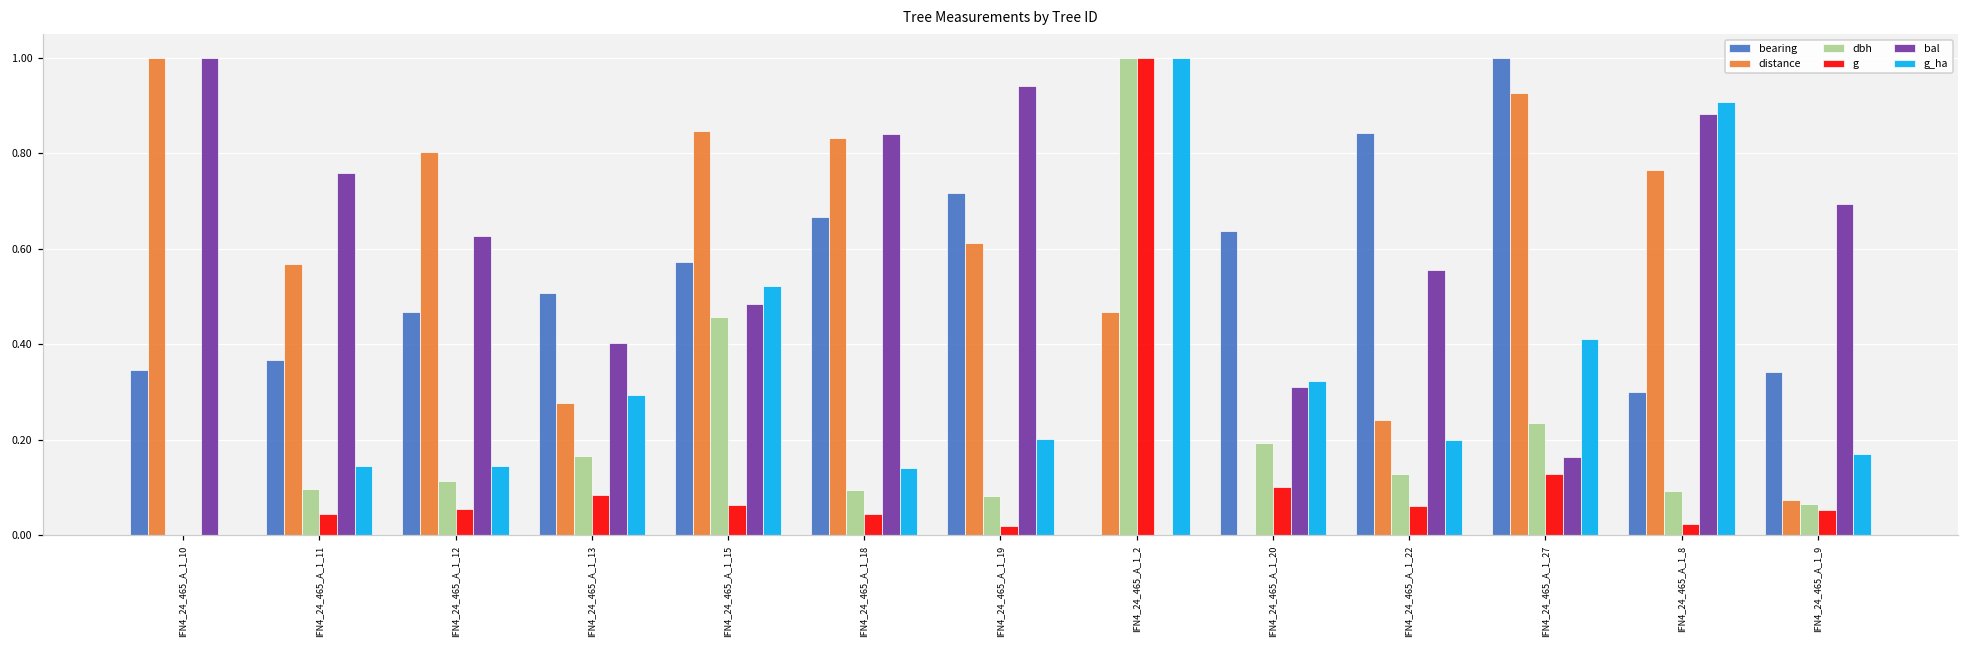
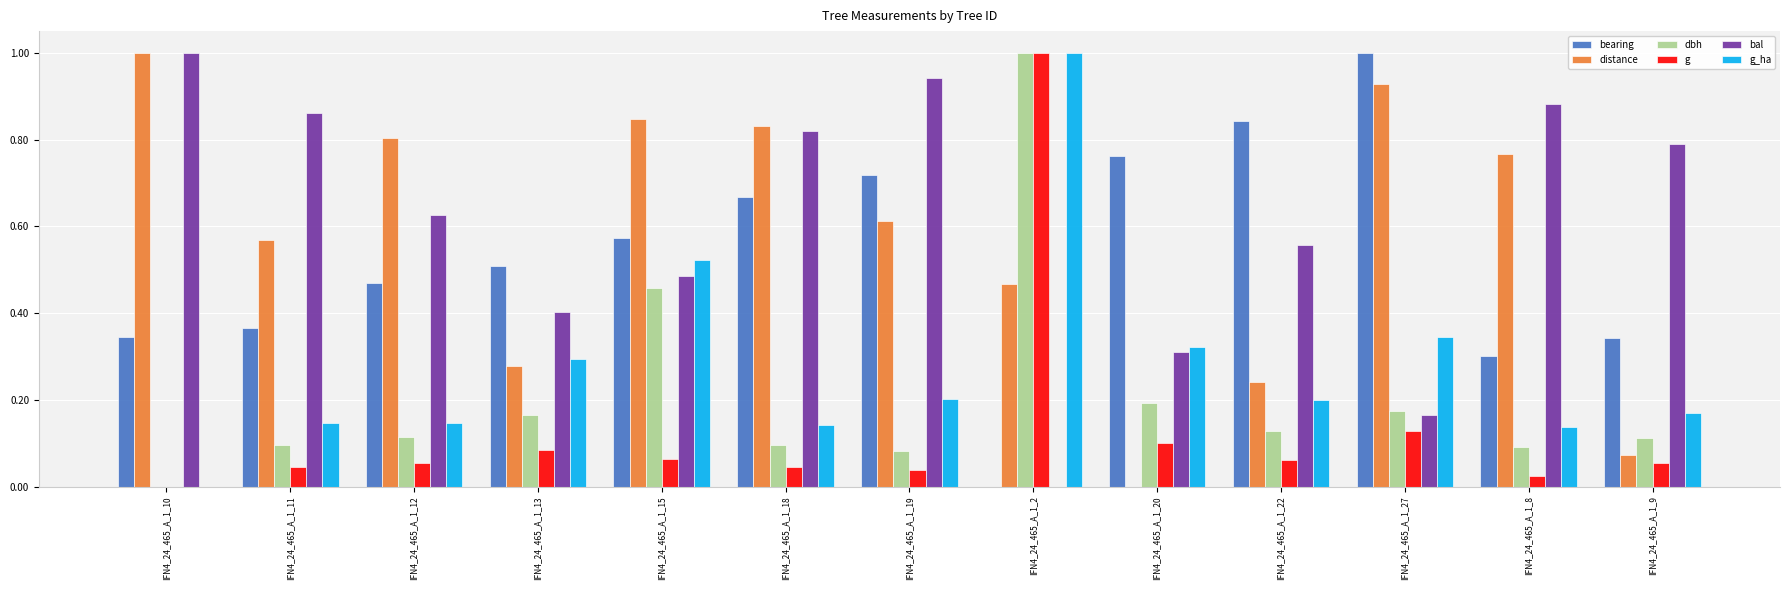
bal, IFN4_24_465_A_1_11: 0.76 -> 0.86
bal, IFN4_24_465_A_1_18: 0.84 -> 0.82
g, IFN4_24_465_A_1_19: 0.02 -> 0.04
bearing, IFN4_24_465_A_1_20: 0.64 -> 0.76
dbh, IFN4_24_465_A_1_27: 0.24 -> 0.17
g_ha, IFN4_24_465_A_1_27: 0.41 -> 0.34
g_ha, IFN4_24_465_A_1_8: 0.91 -> 0.14
dbh, IFN4_24_465_A_1_9: 0.07 -> 0.11
bal, IFN4_24_465_A_1_9: 0.69 -> 0.79
